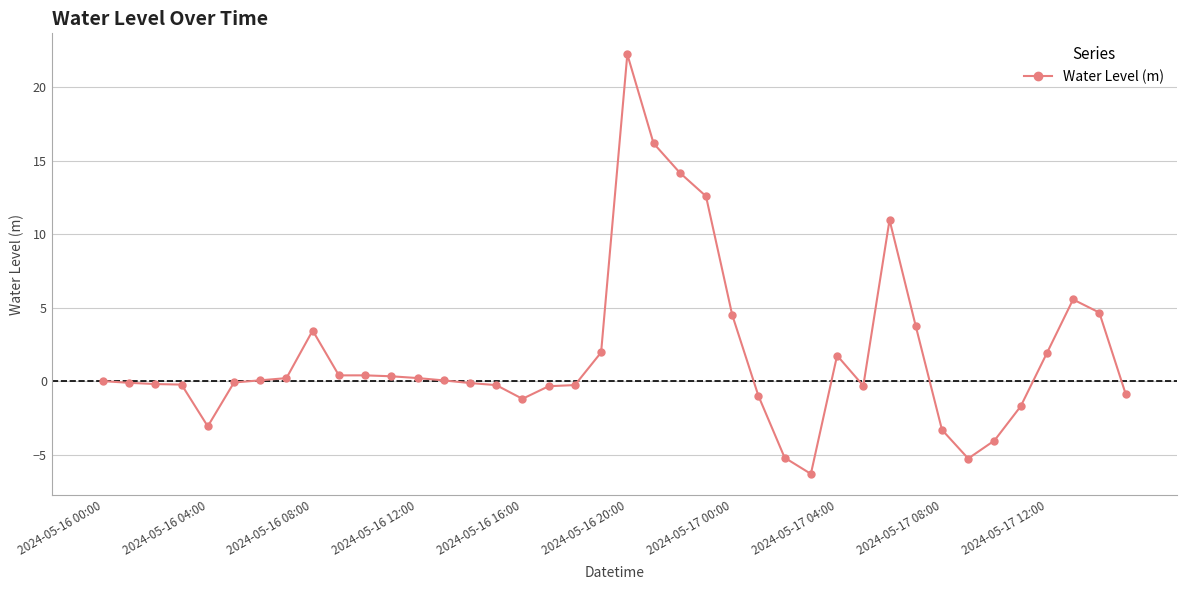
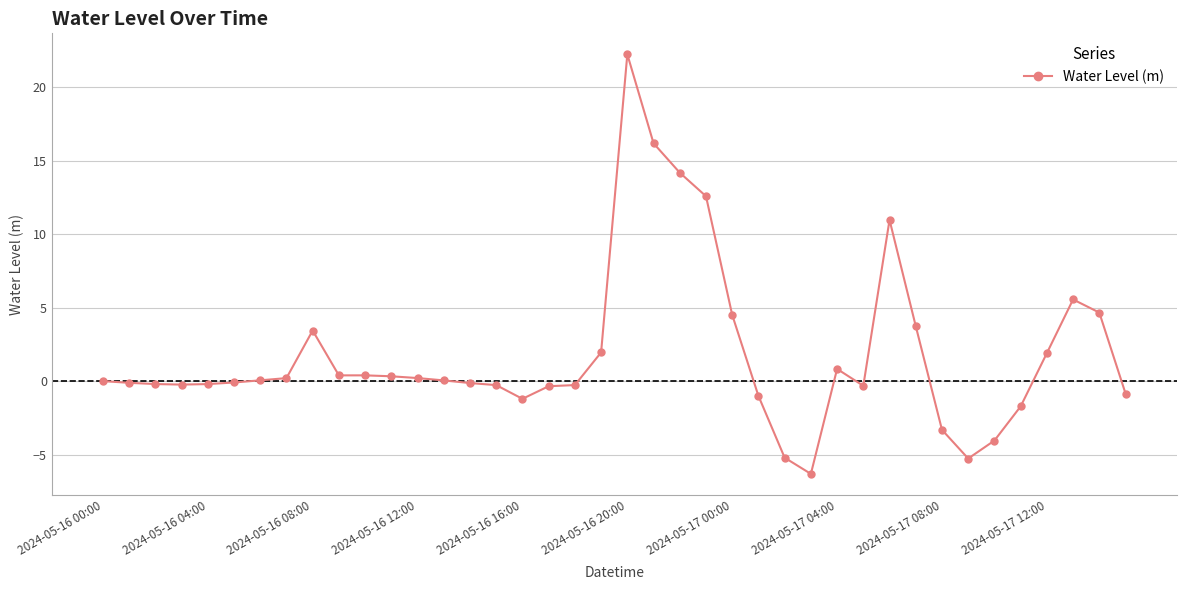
2024-05-16 04:00: -3.1 -> -0.2
2024-05-17 04:00: 1.8 -> 0.8
